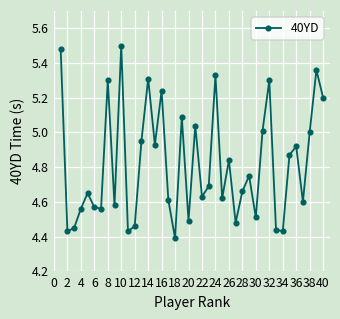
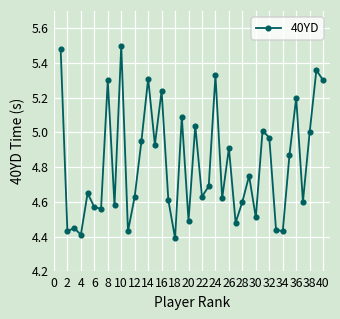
4: 4.56 -> 4.41
12: 4.46 -> 4.63
26: 4.84 -> 4.91
28: 4.66 -> 4.60
32: 5.30 -> 4.97
36: 4.92 -> 5.20
40: 5.2 -> 5.3
